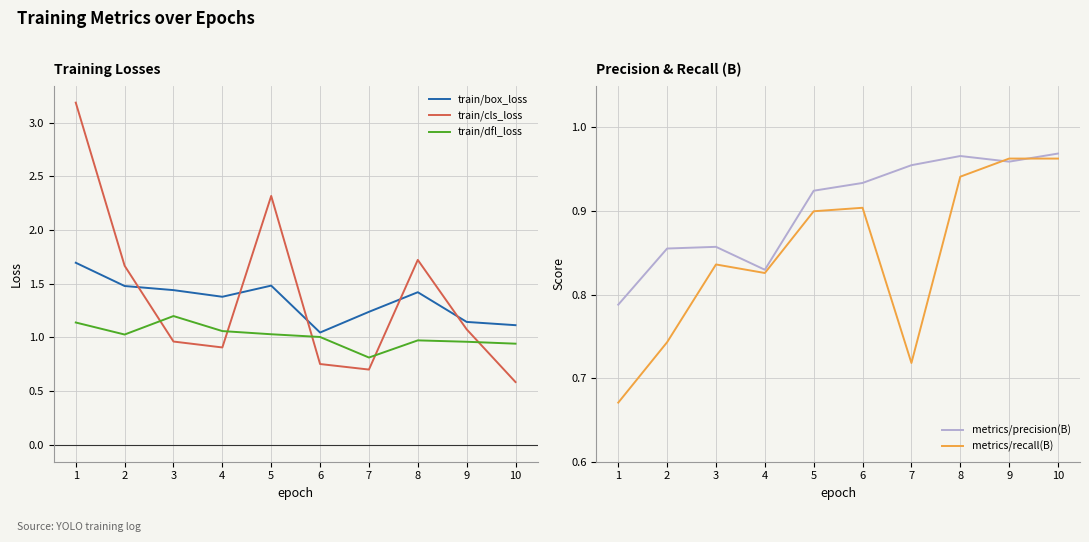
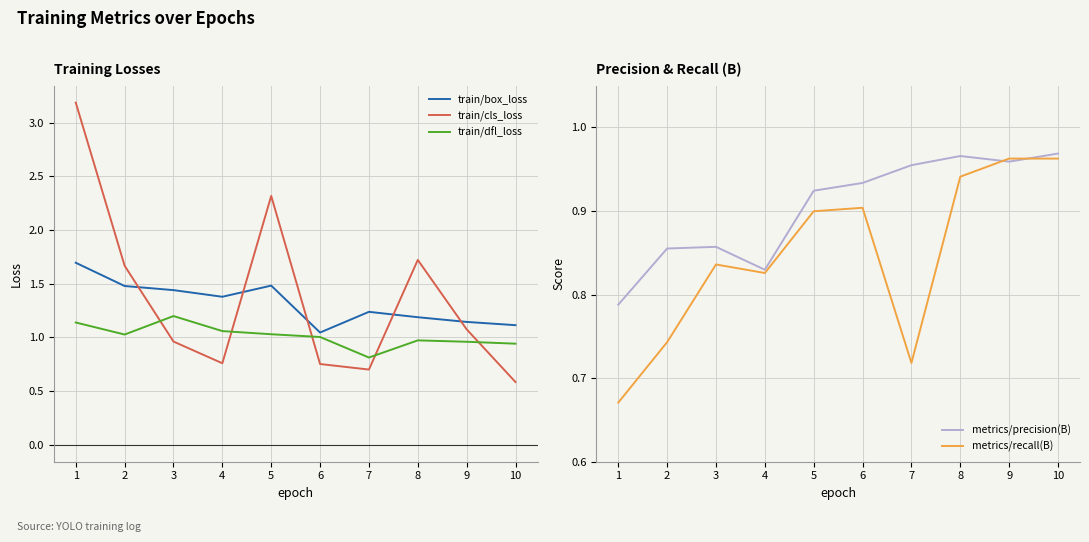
Training Losses, train/cls_loss, 4: 0.91 -> 0.76
Training Losses, train/box_loss, 8: 1.42 -> 1.19
